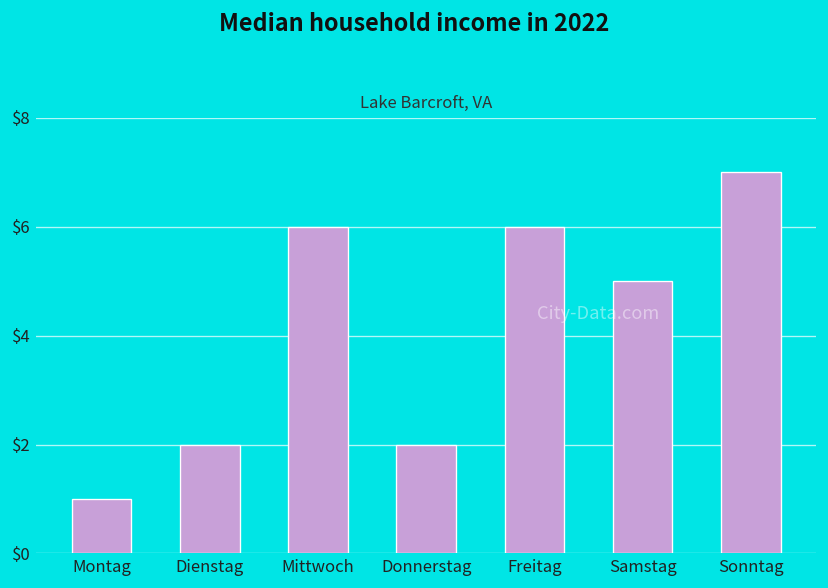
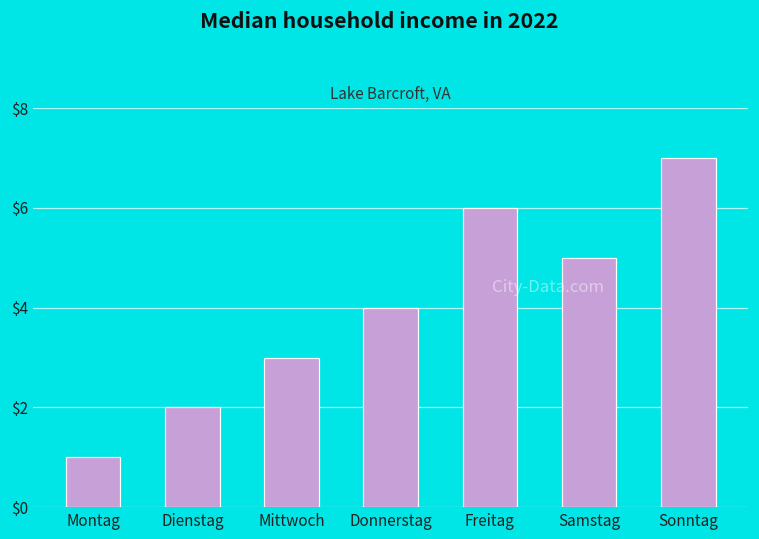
Mittwoch: $6 -> $3
Donnerstag: $2 -> $4
